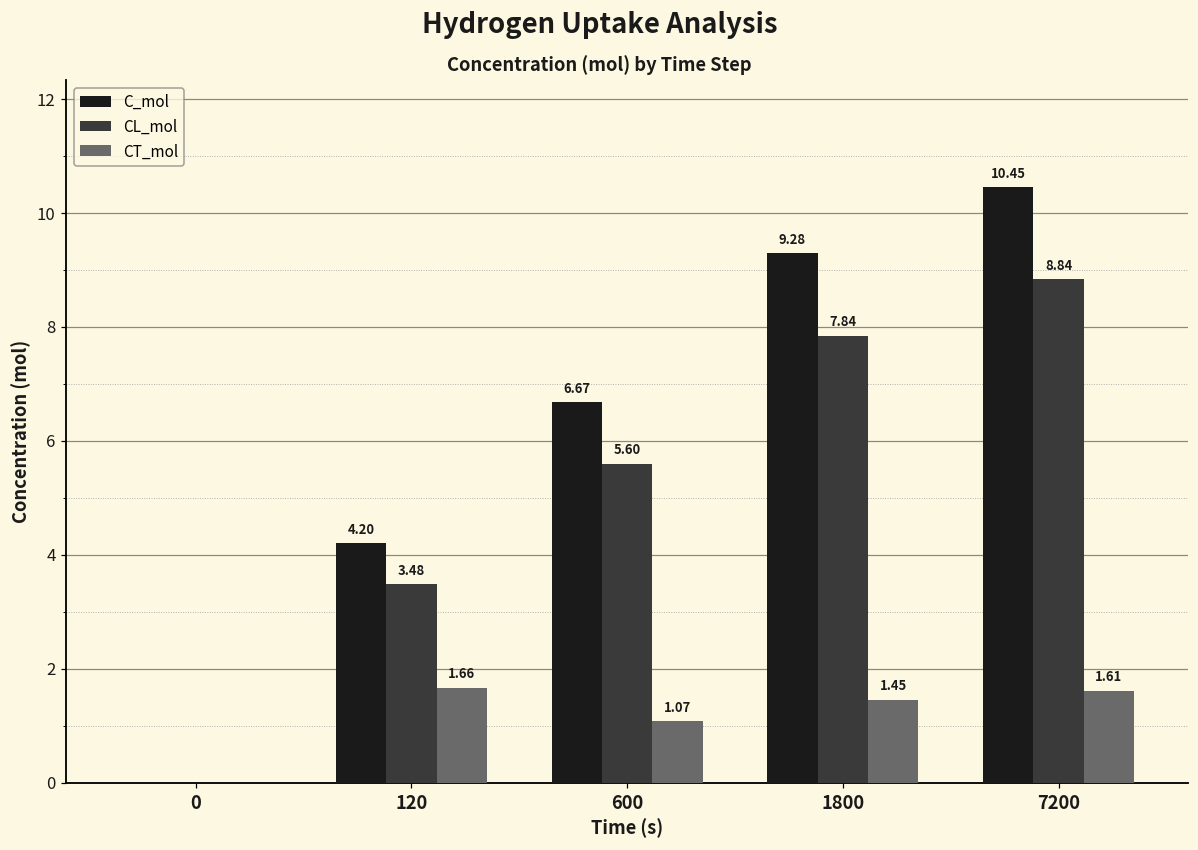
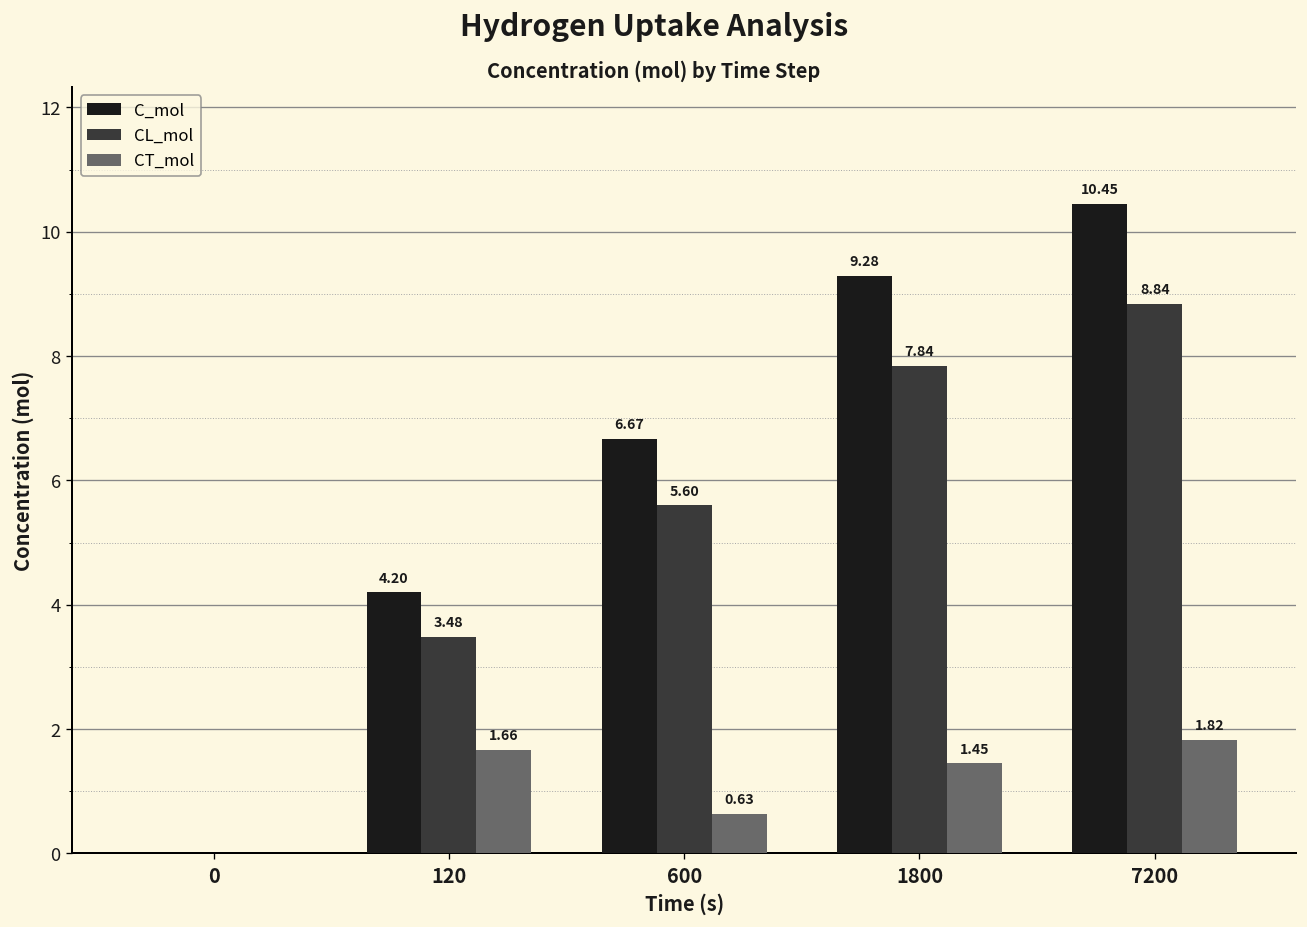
CT_mol, 600: 1.07 -> 0.63
CT_mol, 7200: 1.61 -> 1.82
